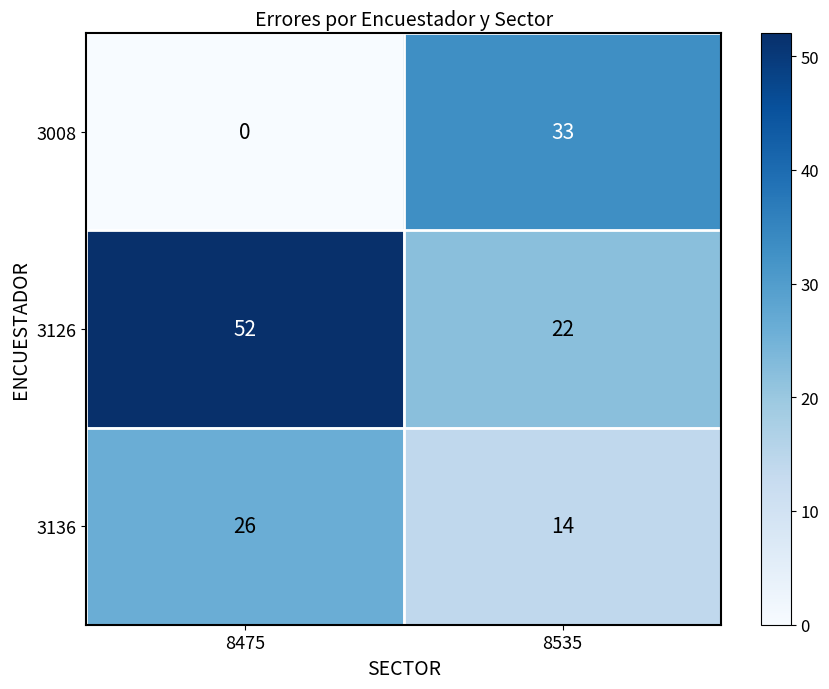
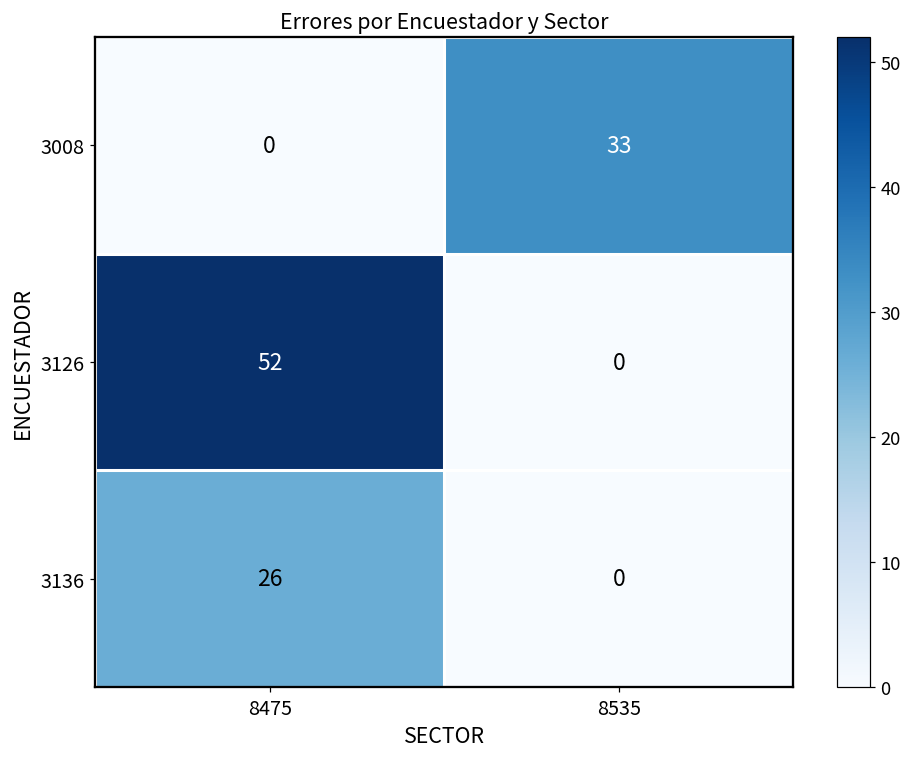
3126, 8535: 22 -> 0
3136, 8535: 14 -> 0
